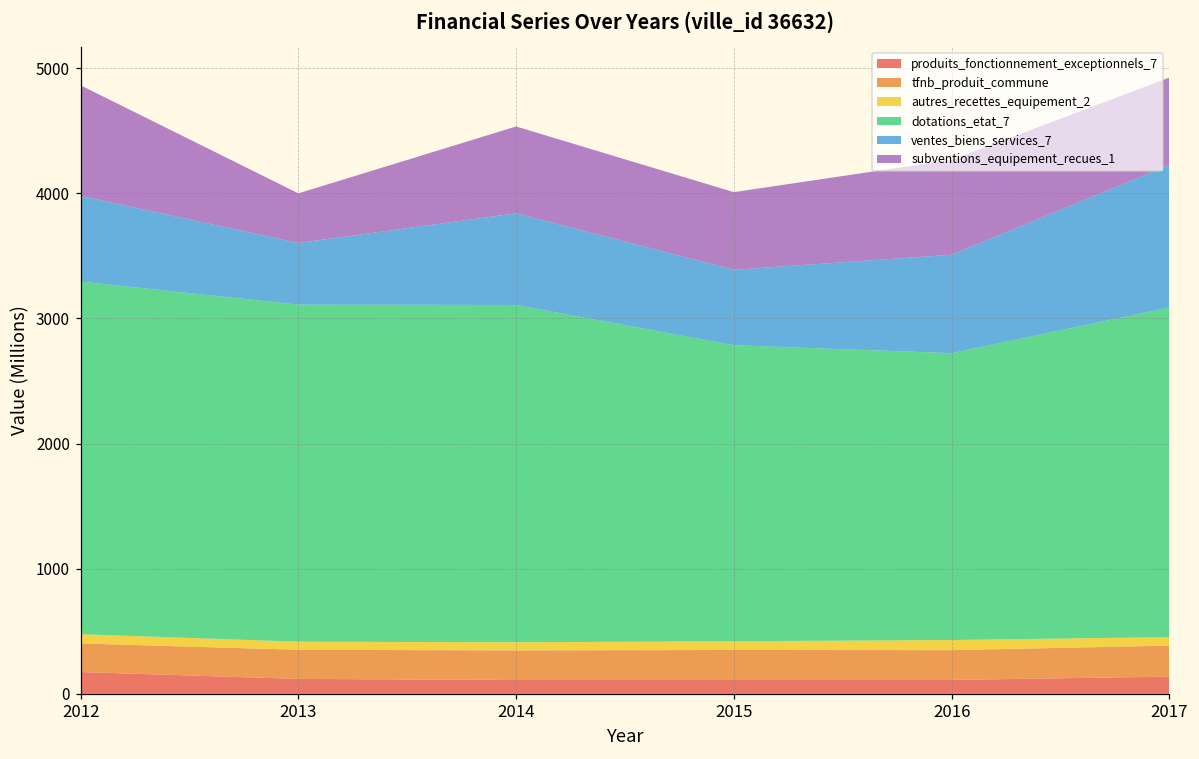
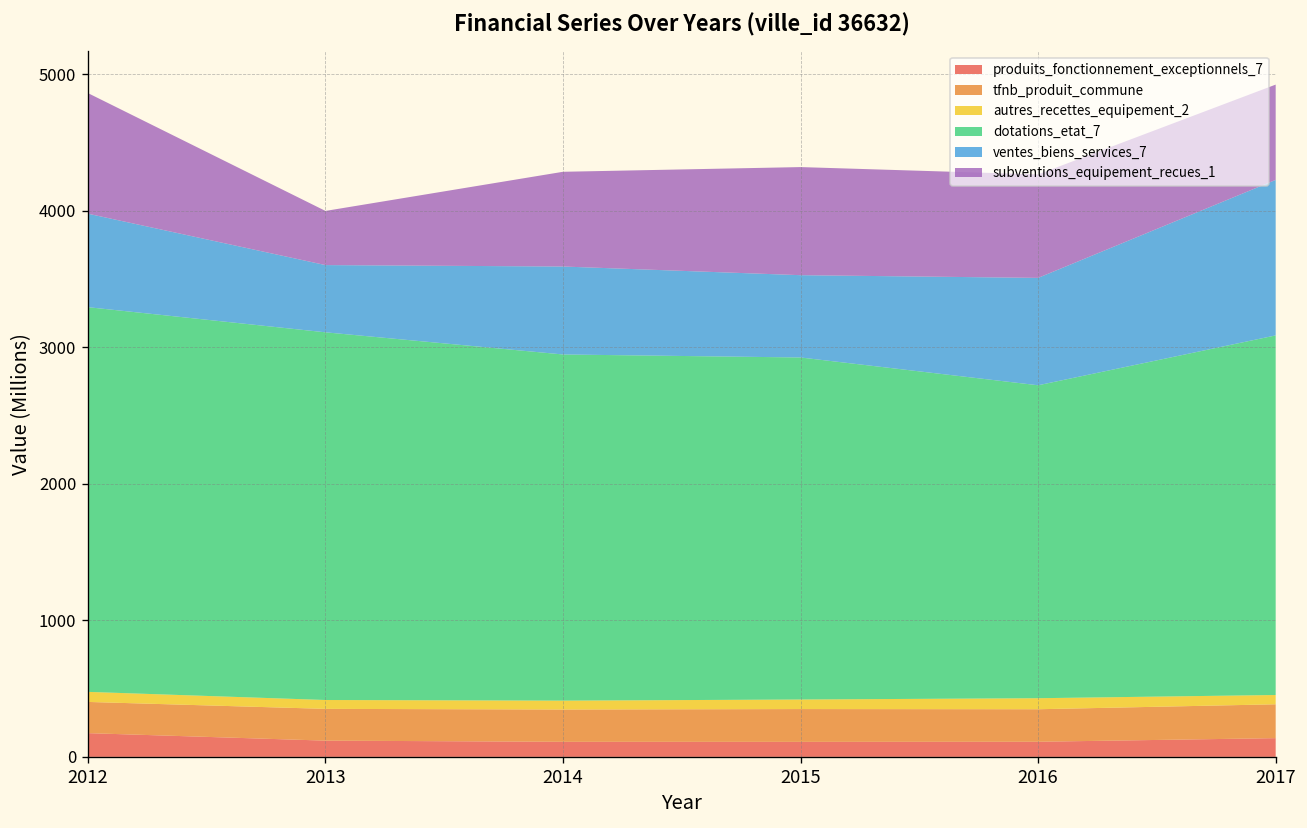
dotations_etat_7, 2014: 2700 -> 2540
ventes_biens_services_7, 2014: 730 -> 640
dotations_etat_7, 2015: 2370 -> 2510
subventions_equipement_recues_1, 2015: 620 -> 790
